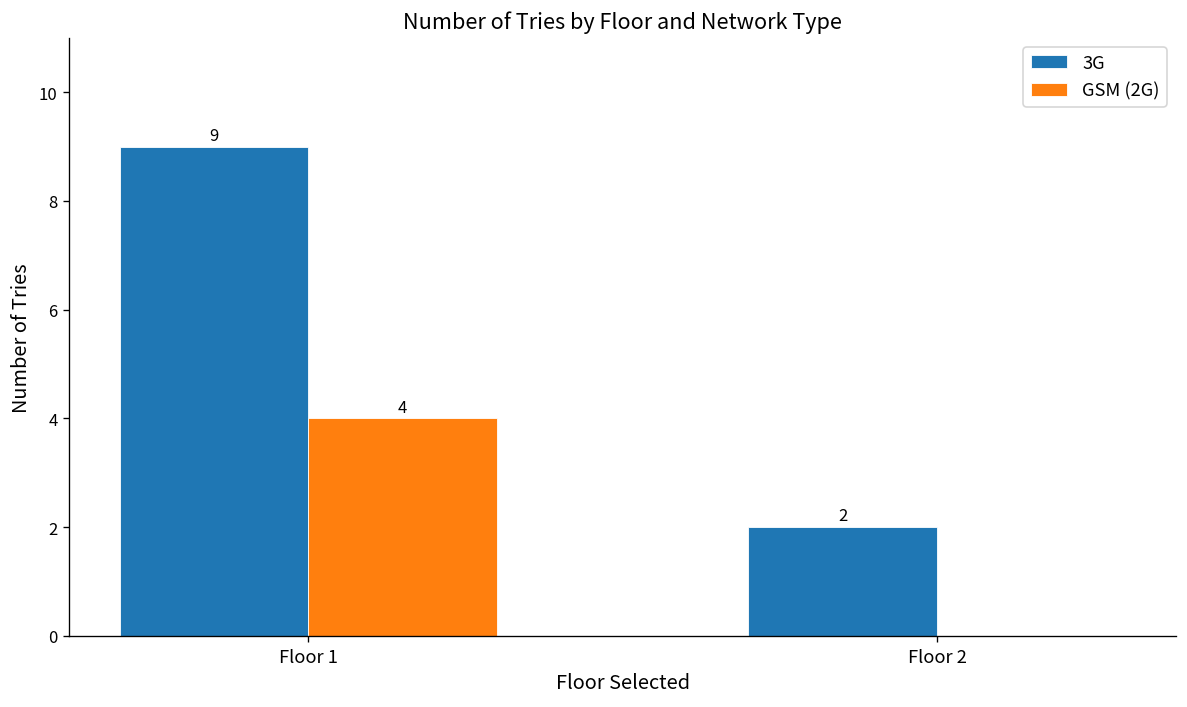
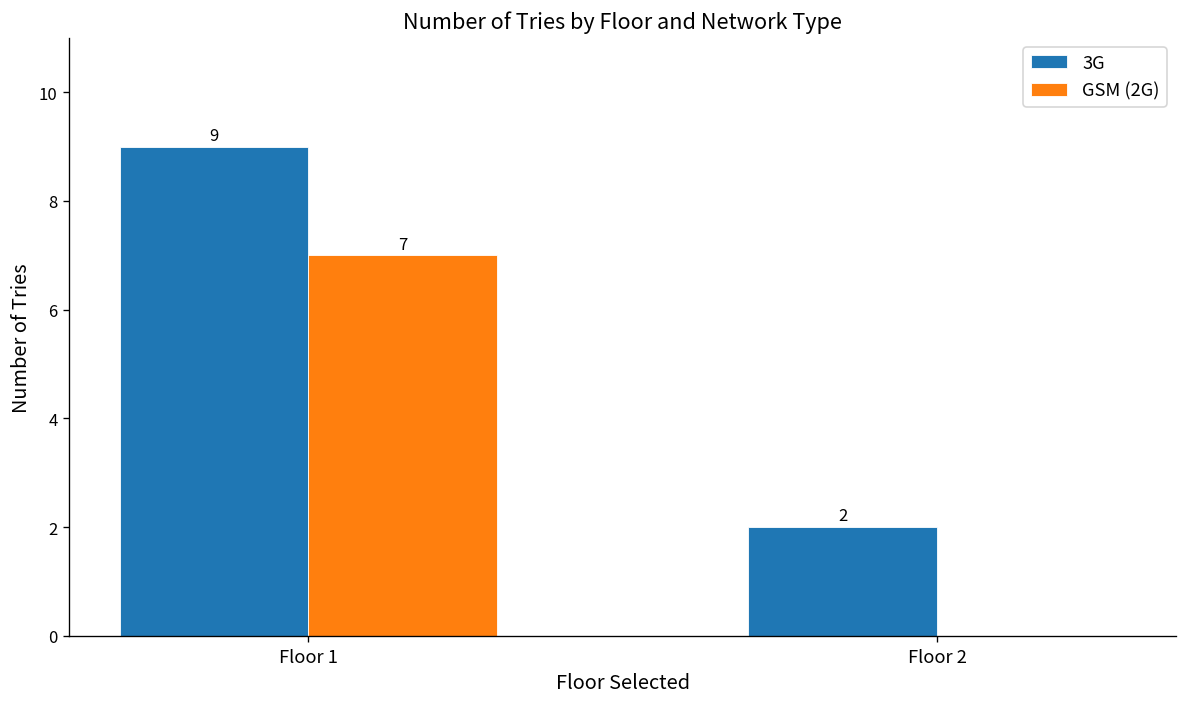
GSM (2G), Floor 1: 4 -> 7
